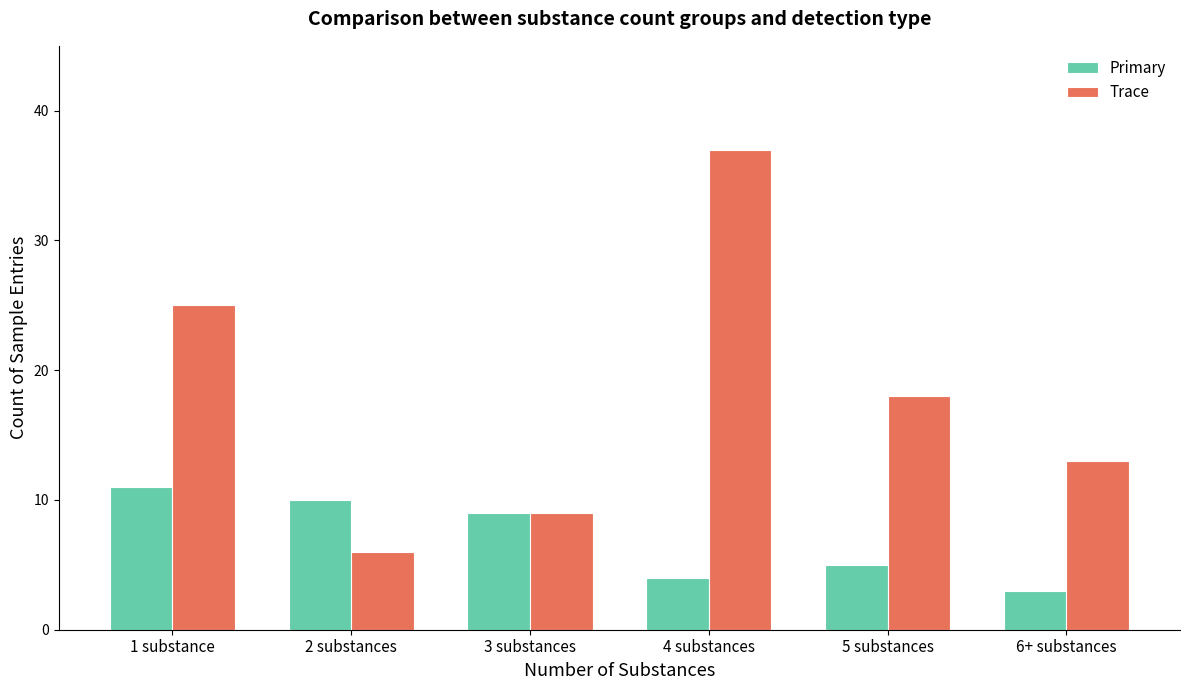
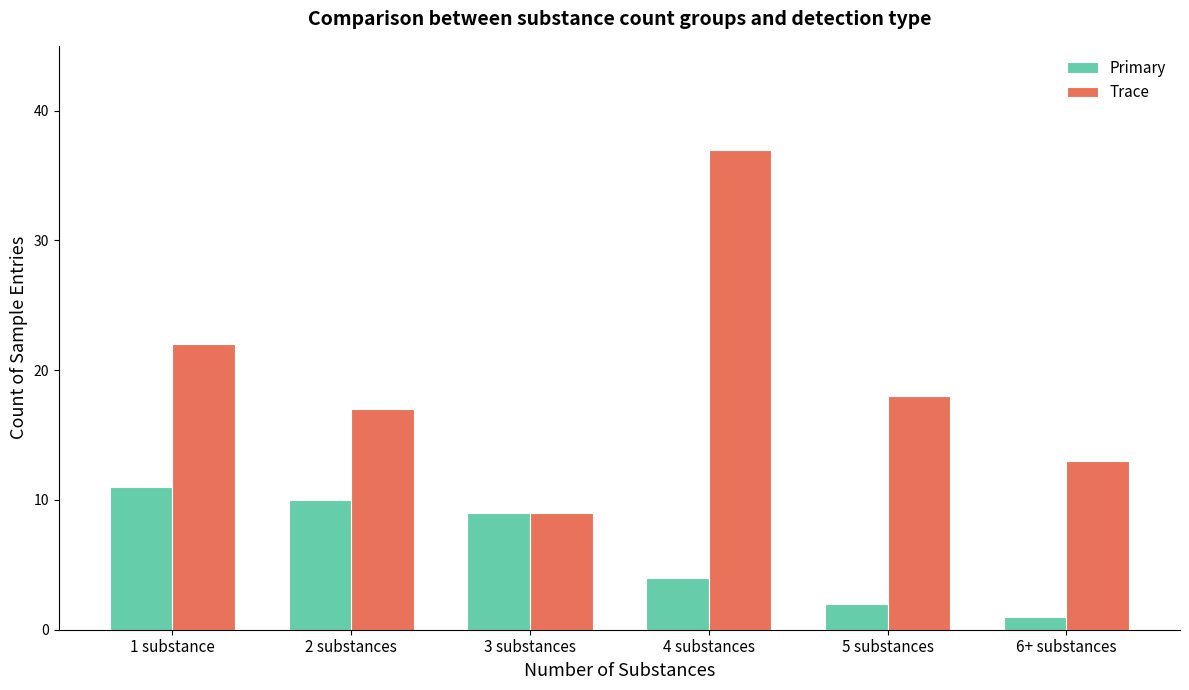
Trace, 1 substance: 25 -> 22
Trace, 2 substances: 6 -> 17
Primary, 5 substances: 5 -> 2
Primary, 6+ substances: 3 -> 1
